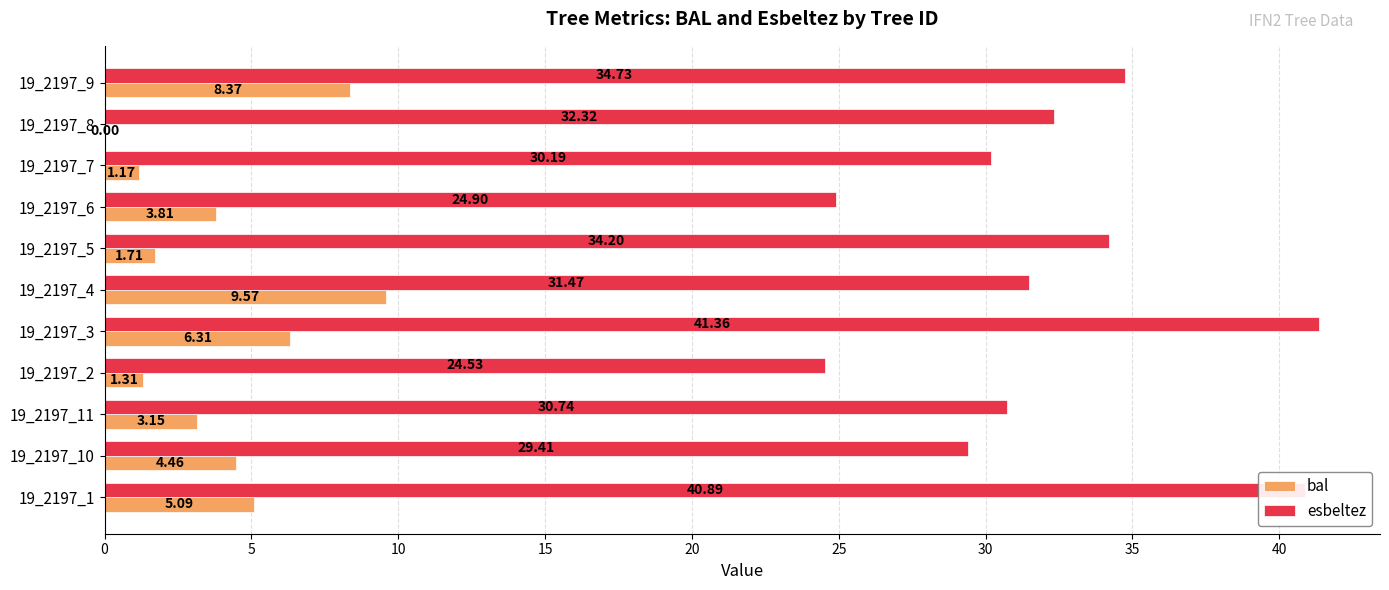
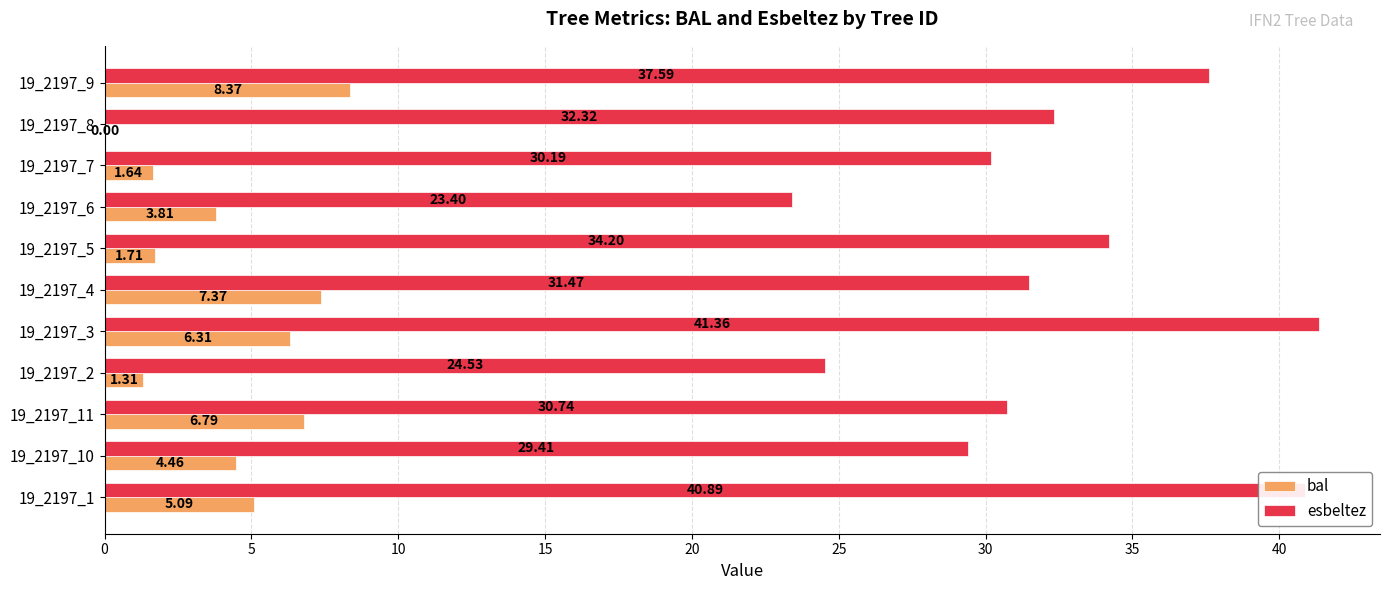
esbeltez, 19_2197_9: 34.73 -> 37.59
bal, 19_2197_7: 1.17 -> 1.64
esbeltez, 19_2197_6: 24.90 -> 23.40
bal, 19_2197_4: 9.57 -> 7.37
bal, 19_2197_11: 3.15 -> 6.79
